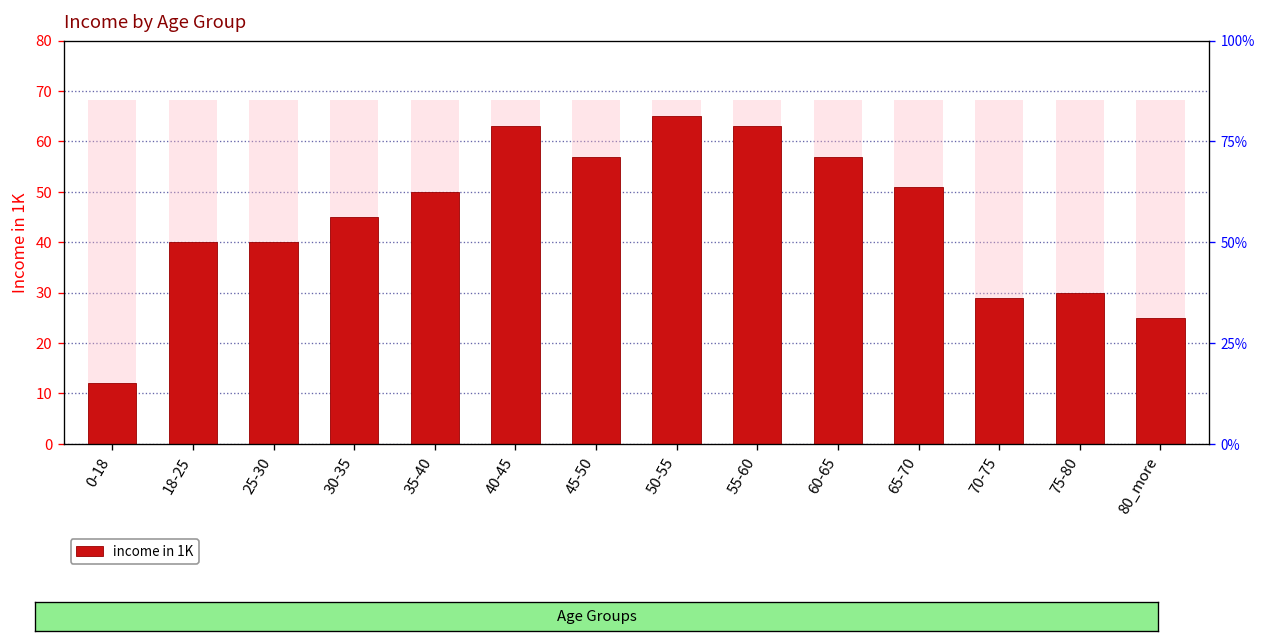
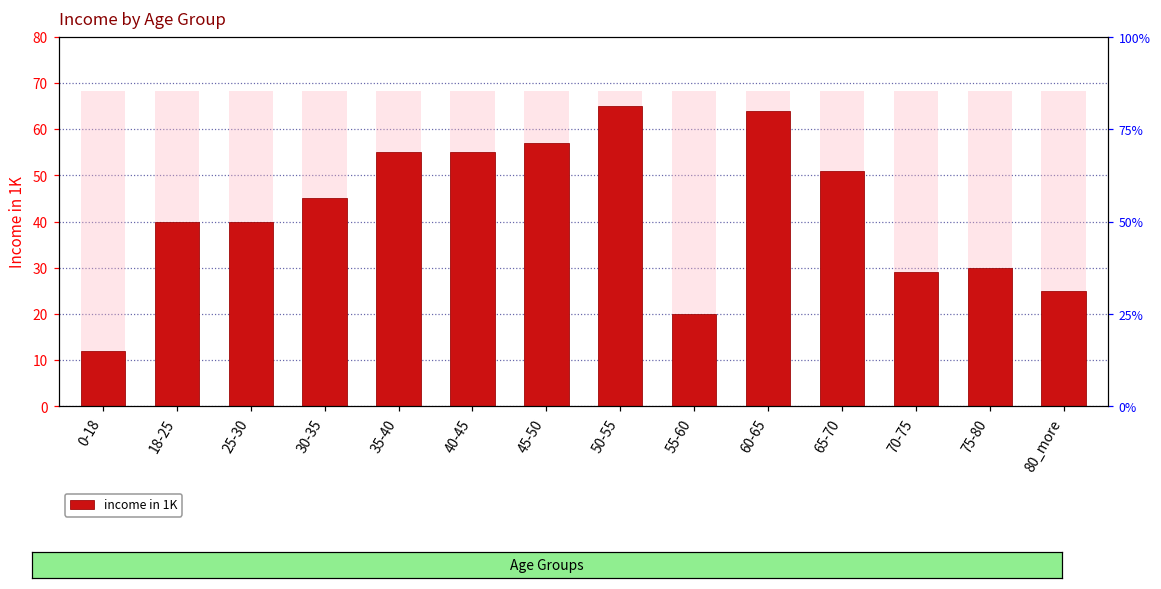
income in 1K, 35-40: 50 -> 55
income in 1K, 40-45: 63 -> 55
income in 1K, 55-60: 63 -> 20
income in 1K, 60-65: 57 -> 64
